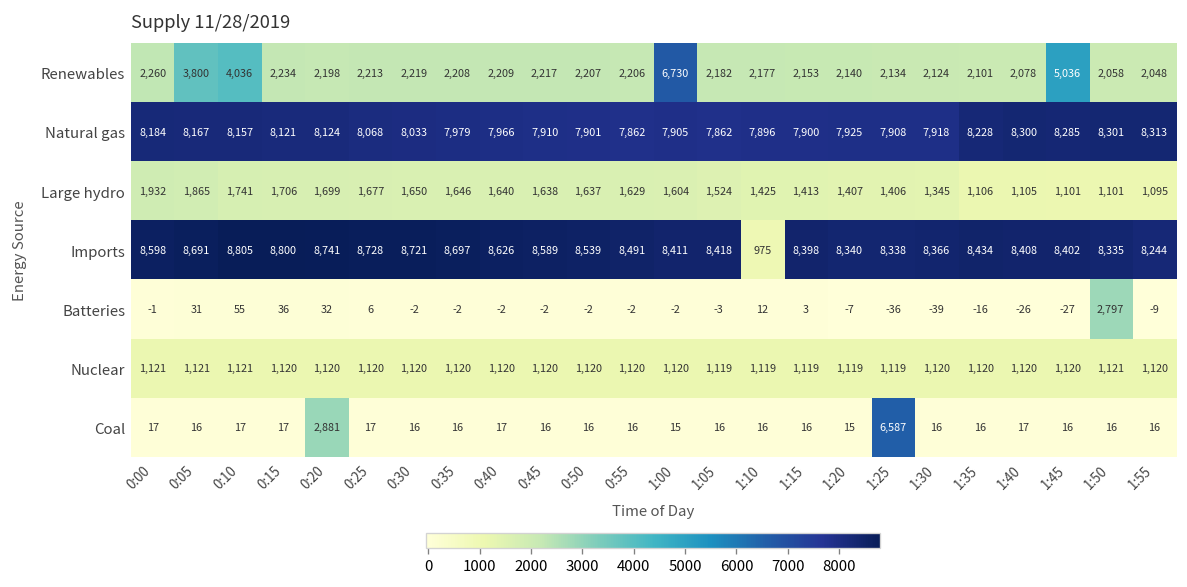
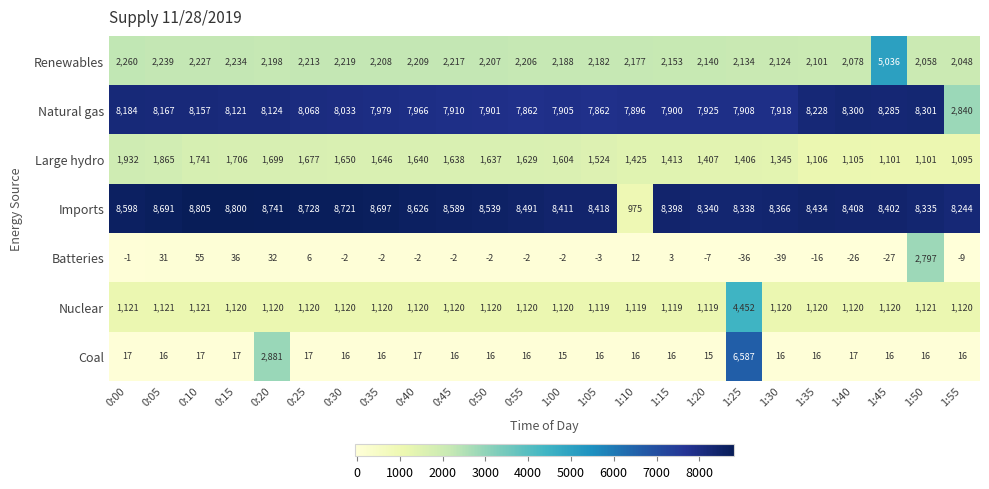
Renewables, 0:05: 3,800 -> 2,239
Renewables, 0:10: 4,036 -> 2,227
Renewables, 1:00: 6,730 -> 2,188
Natural gas, 1:55: 8,313 -> 2,840
Nuclear, 1:25: 1,119 -> 4,452
